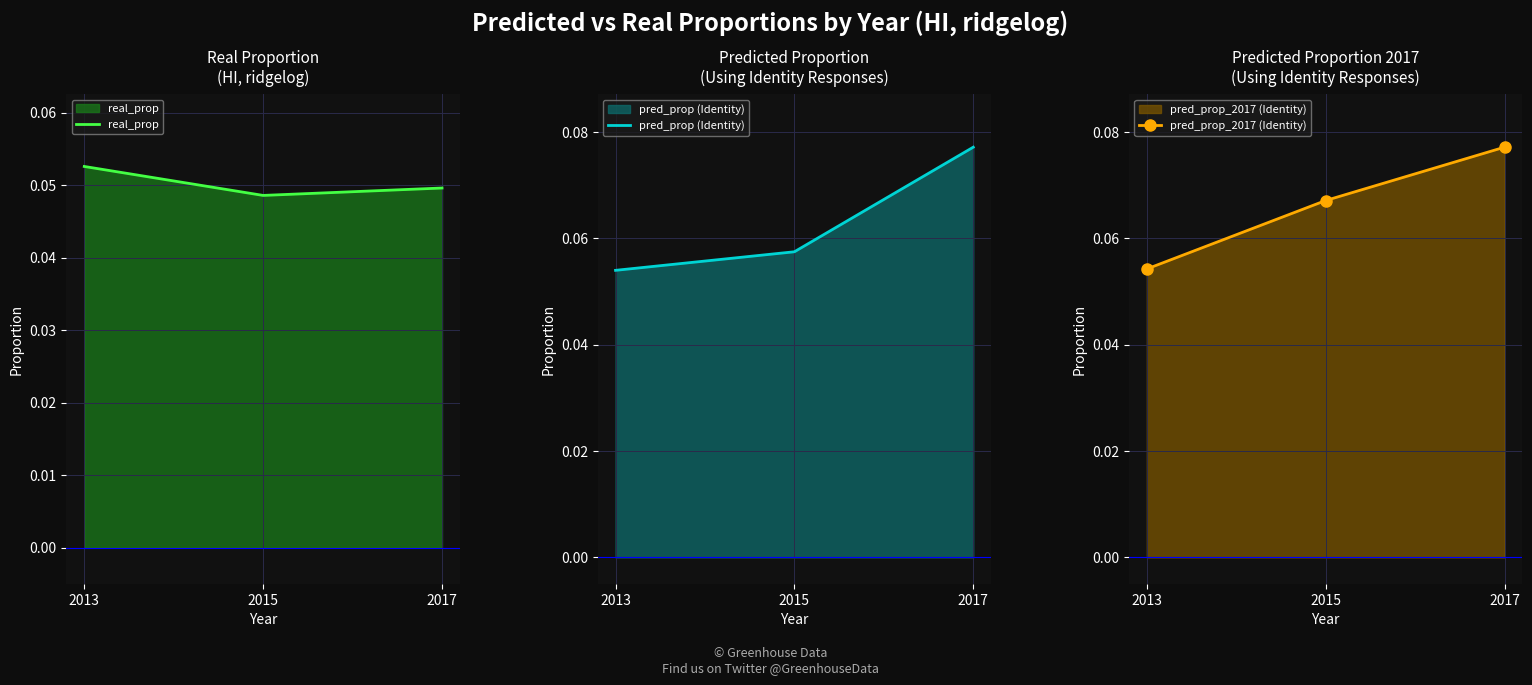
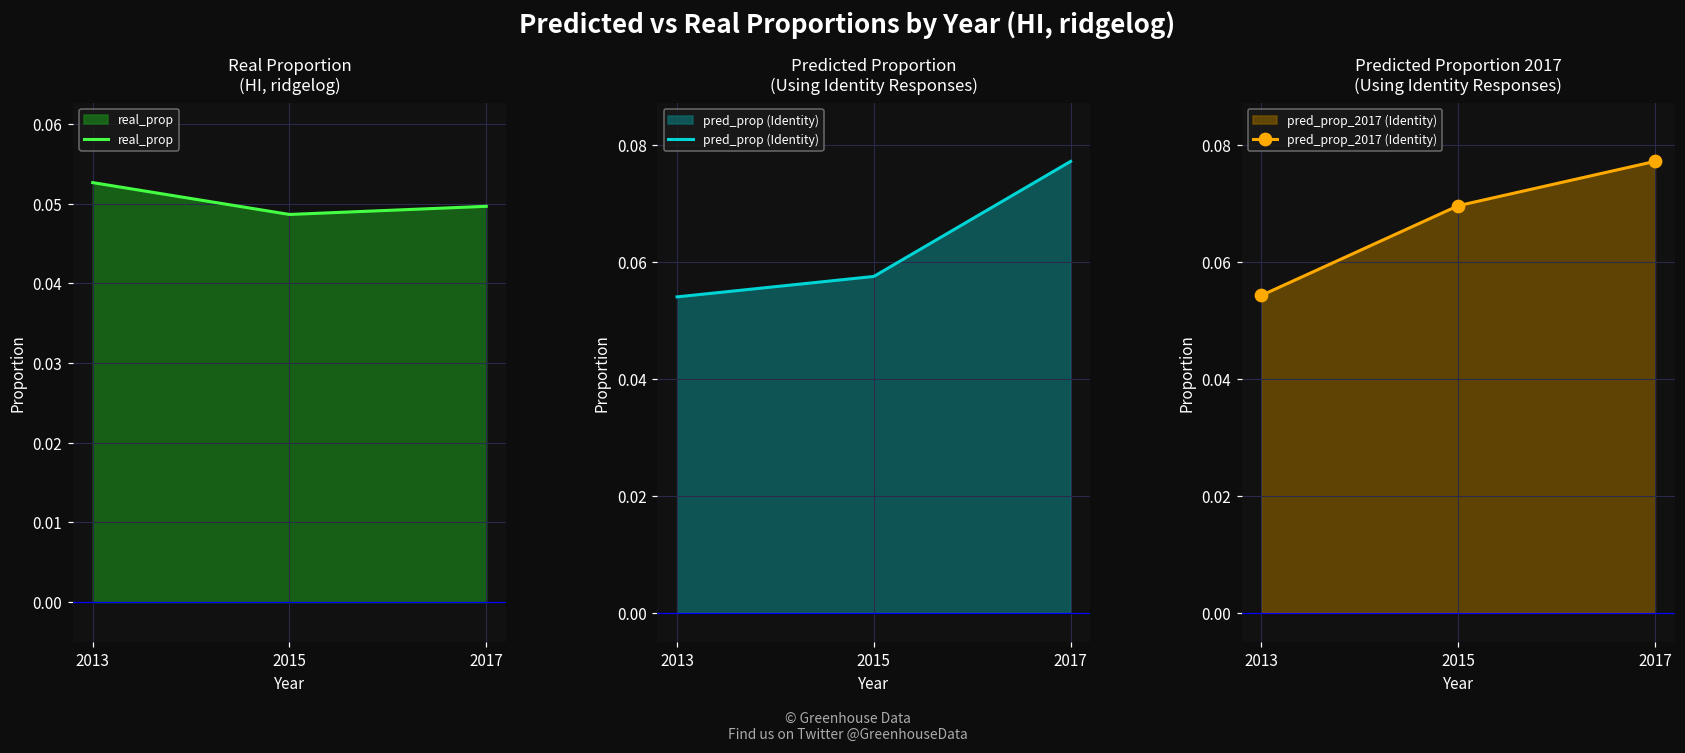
Predicted Proportion 2017 (Using Identity Responses), 2015: 0.067 -> 0.070
